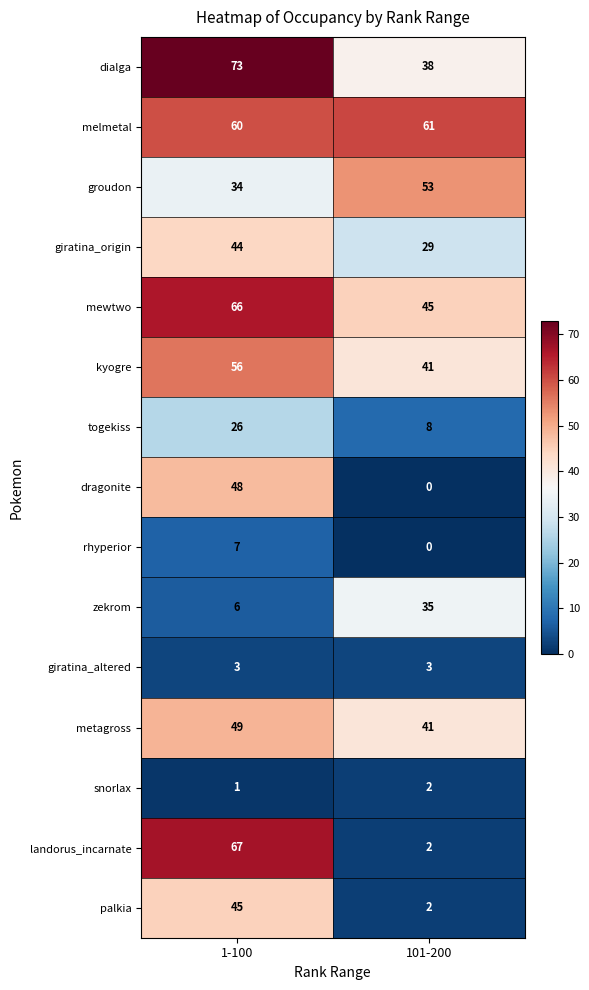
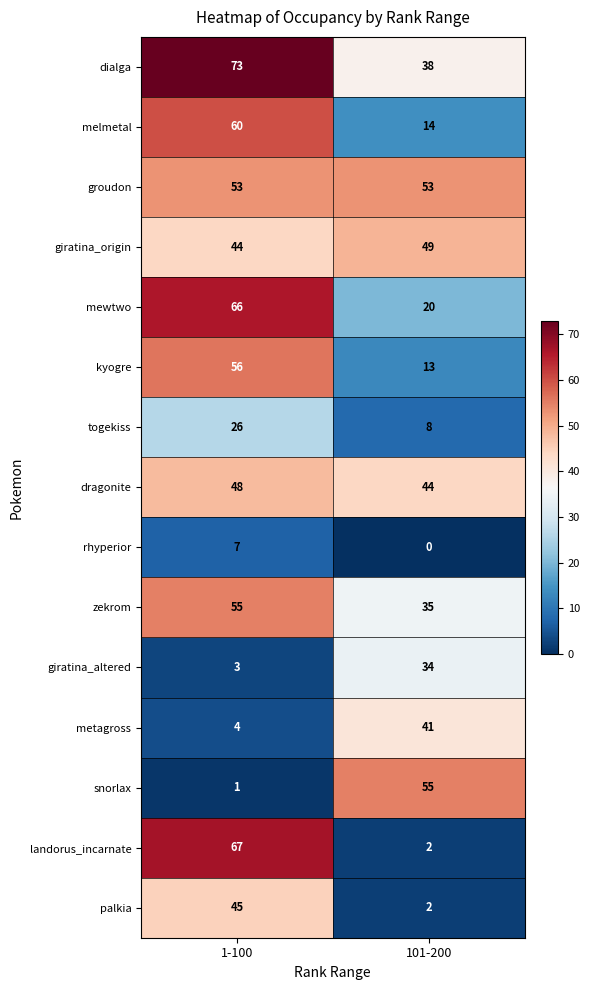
melmetal, 101-200: 61 -> 14
groudon, 1-100: 34 -> 53
giratina_origin, 101-200: 29 -> 49
mewtwo, 101-200: 45 -> 20
kyogre, 101-200: 41 -> 13
dragonite, 101-200: 0 -> 44
zekrom, 1-100: 6 -> 55
giratina_altered, 101-200: 3 -> 34
metagross, 1-100: 49 -> 4
snorlax, 101-200: 2 -> 55
